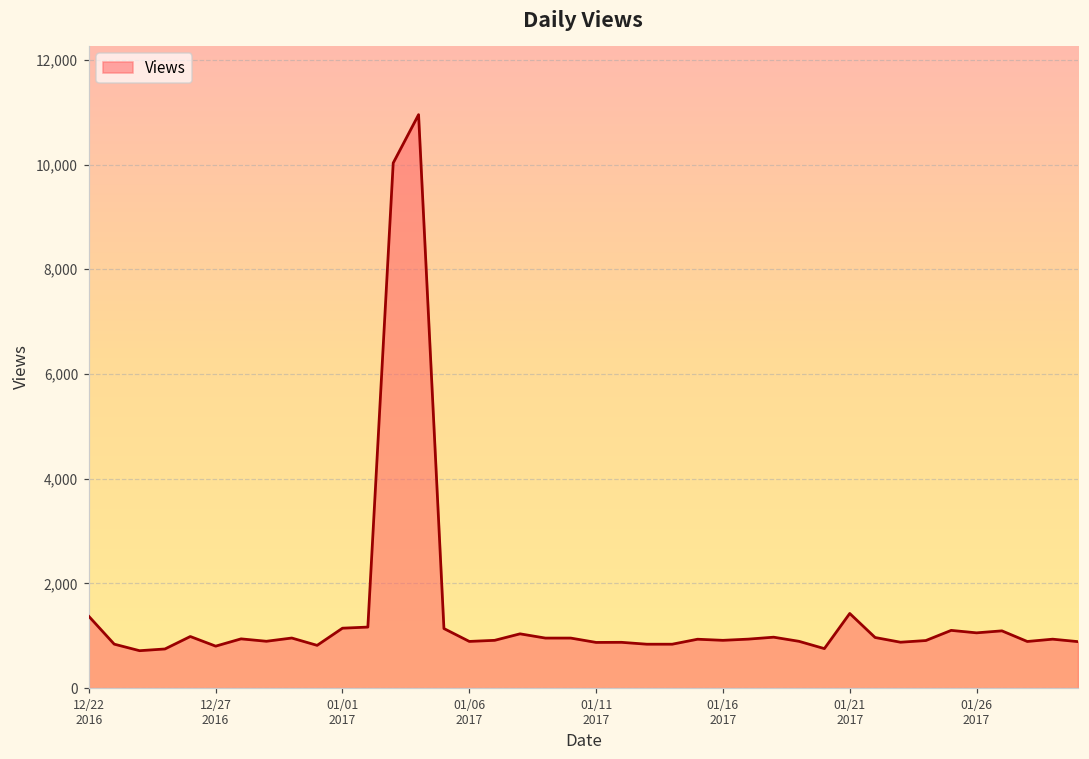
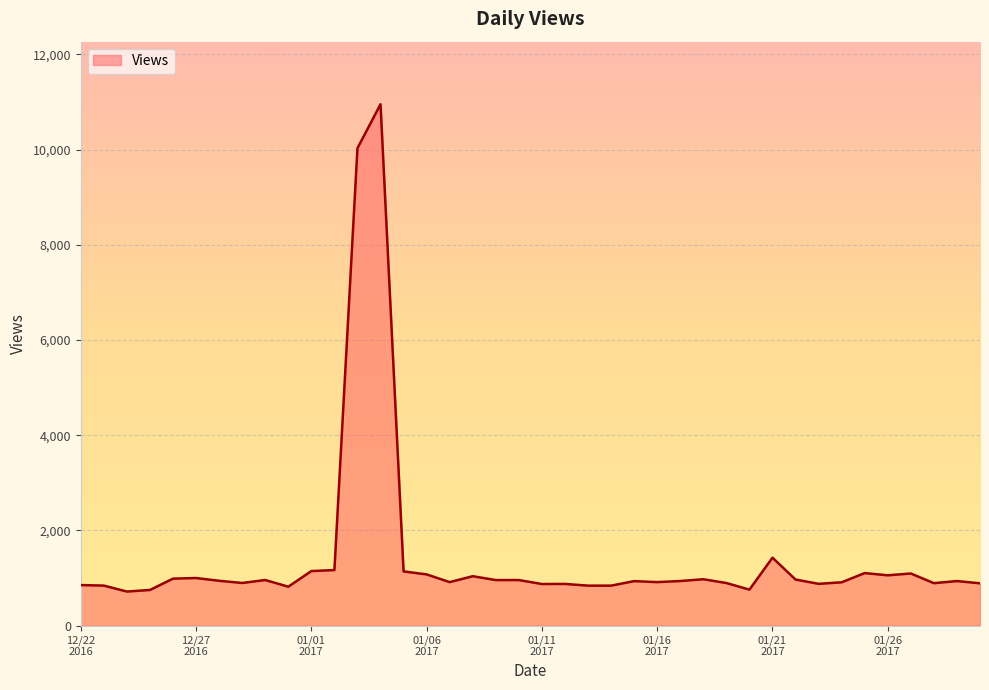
12/22 2016: 1,400 -> 900
12/27 2016: 800 -> 1,000
01/06 2017: 900 -> 1,100
